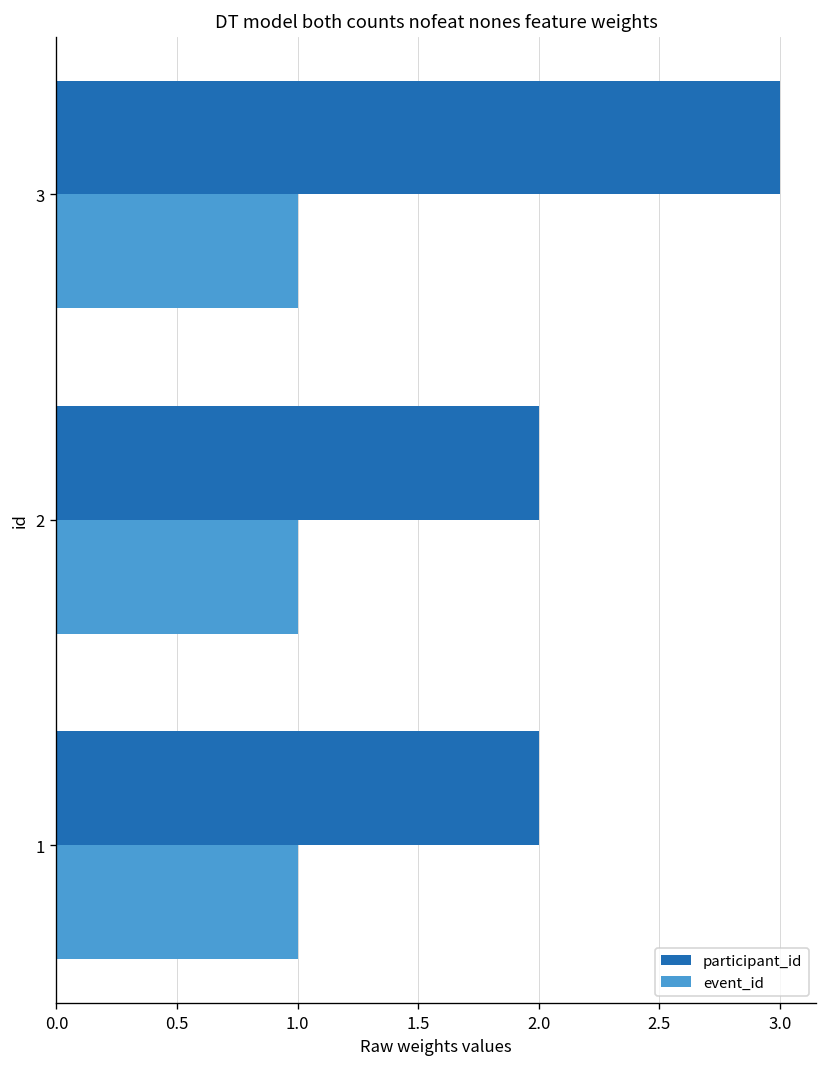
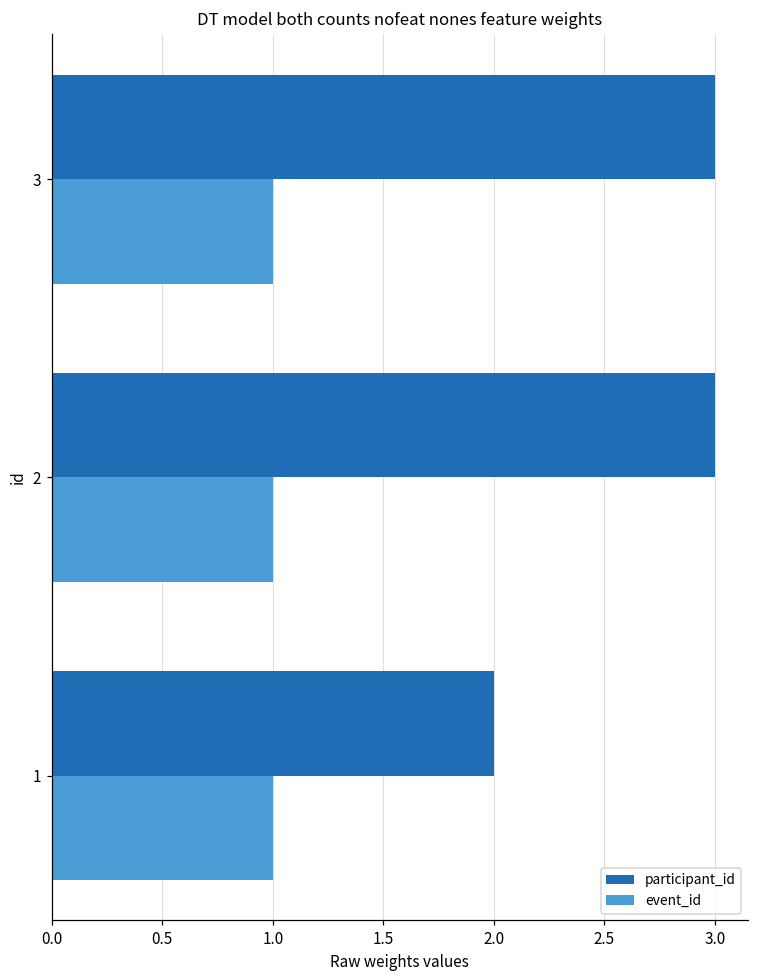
participant_id, 2: 2 -> 3
